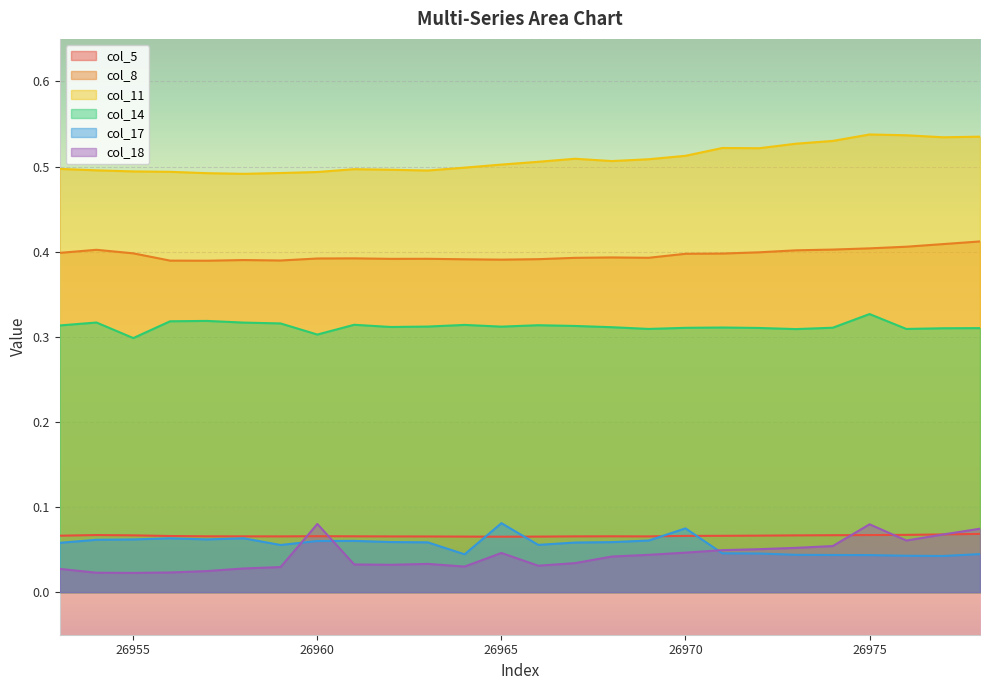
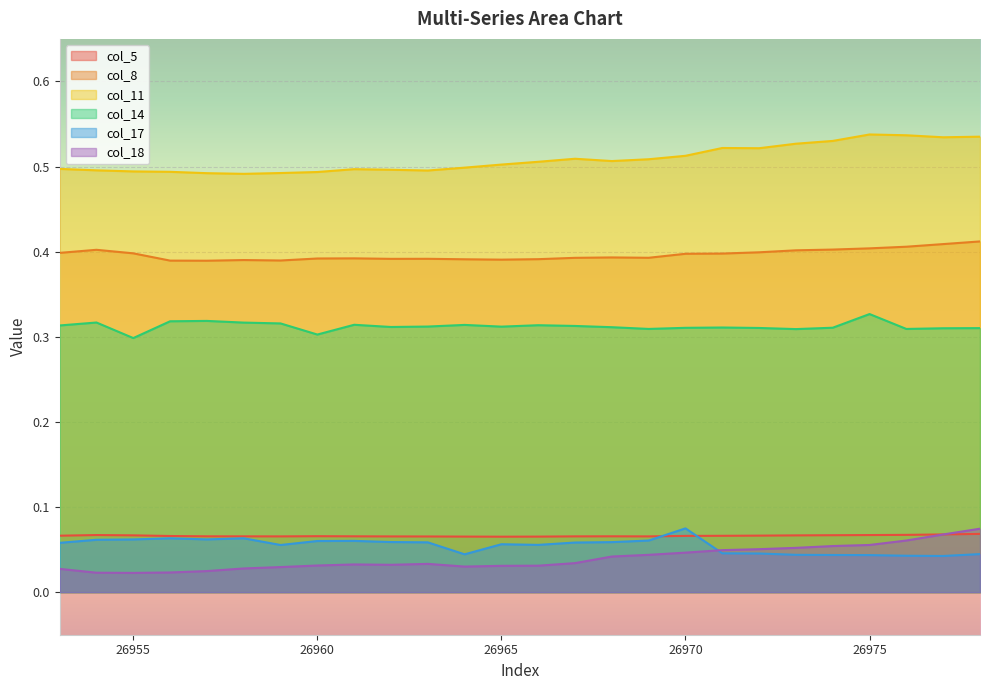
col_18, 26960: 0.08 -> 0.03
col_17, 26965: 0.08 -> 0.06
col_18, 26965: 0.05 -> 0.03
col_18, 26975: 0.08 -> 0.06
